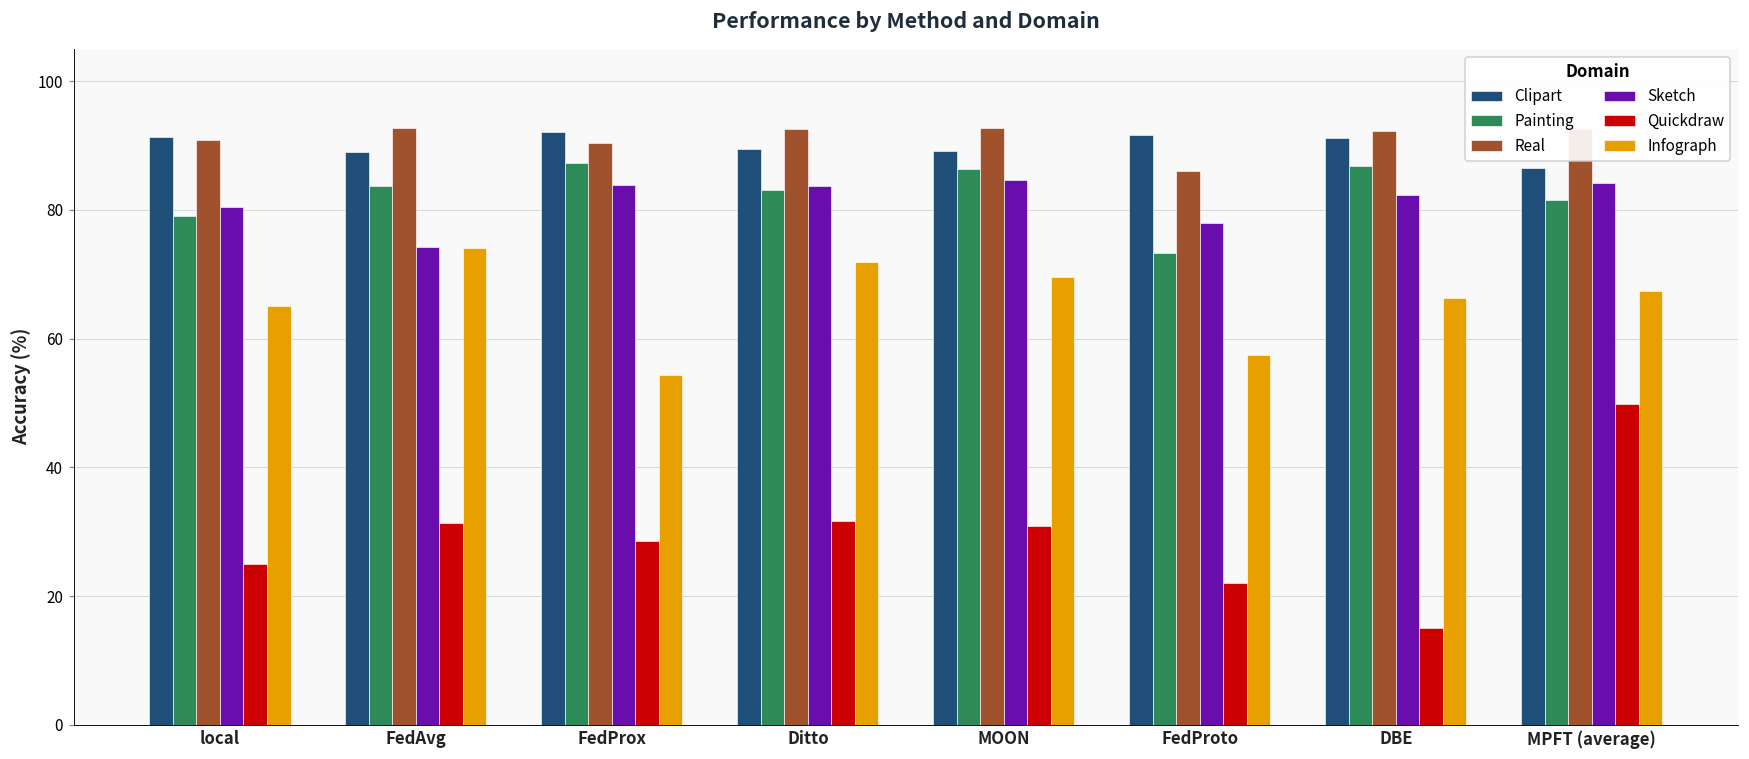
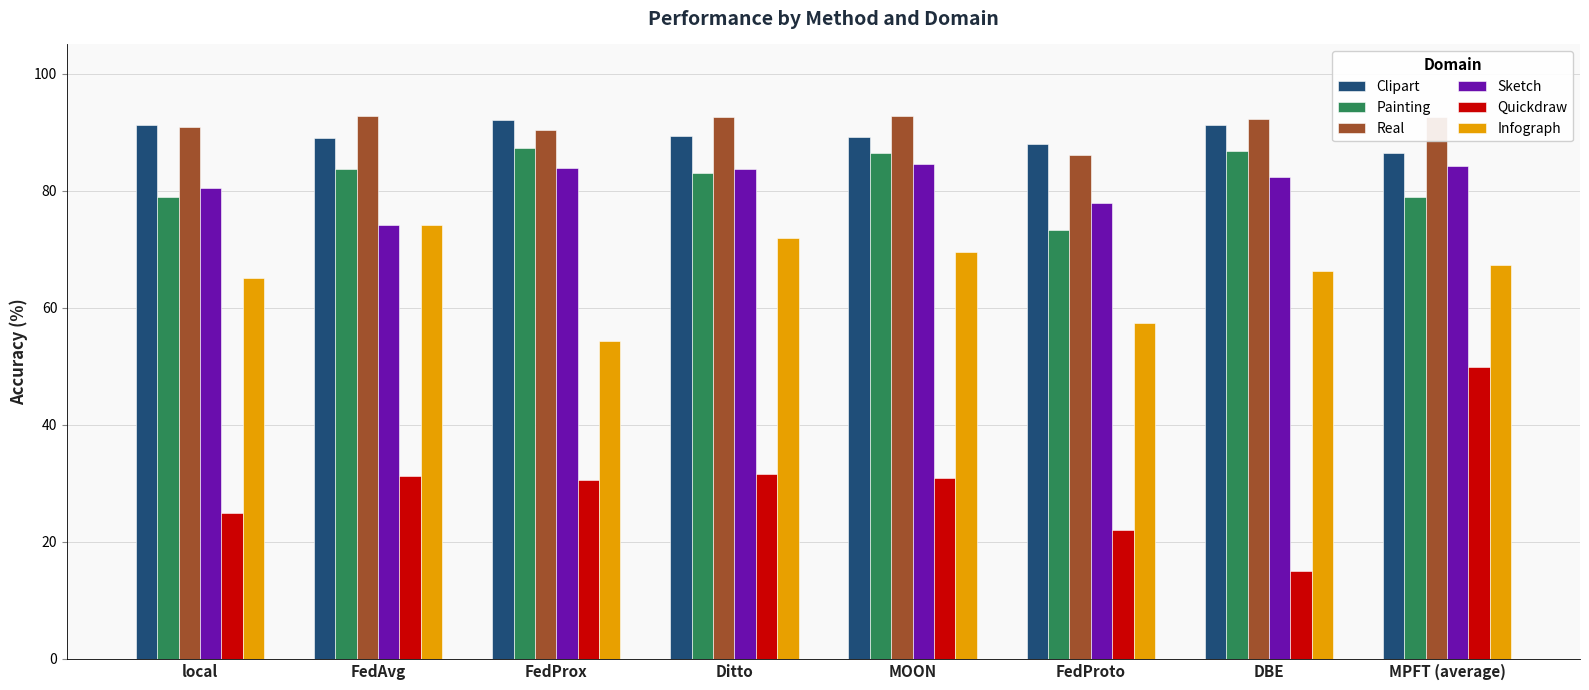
Quickdraw, FedProx: 29 -> 31
Clipart, FedProto: 92 -> 88
Painting, MPFT (average): 81 -> 79
